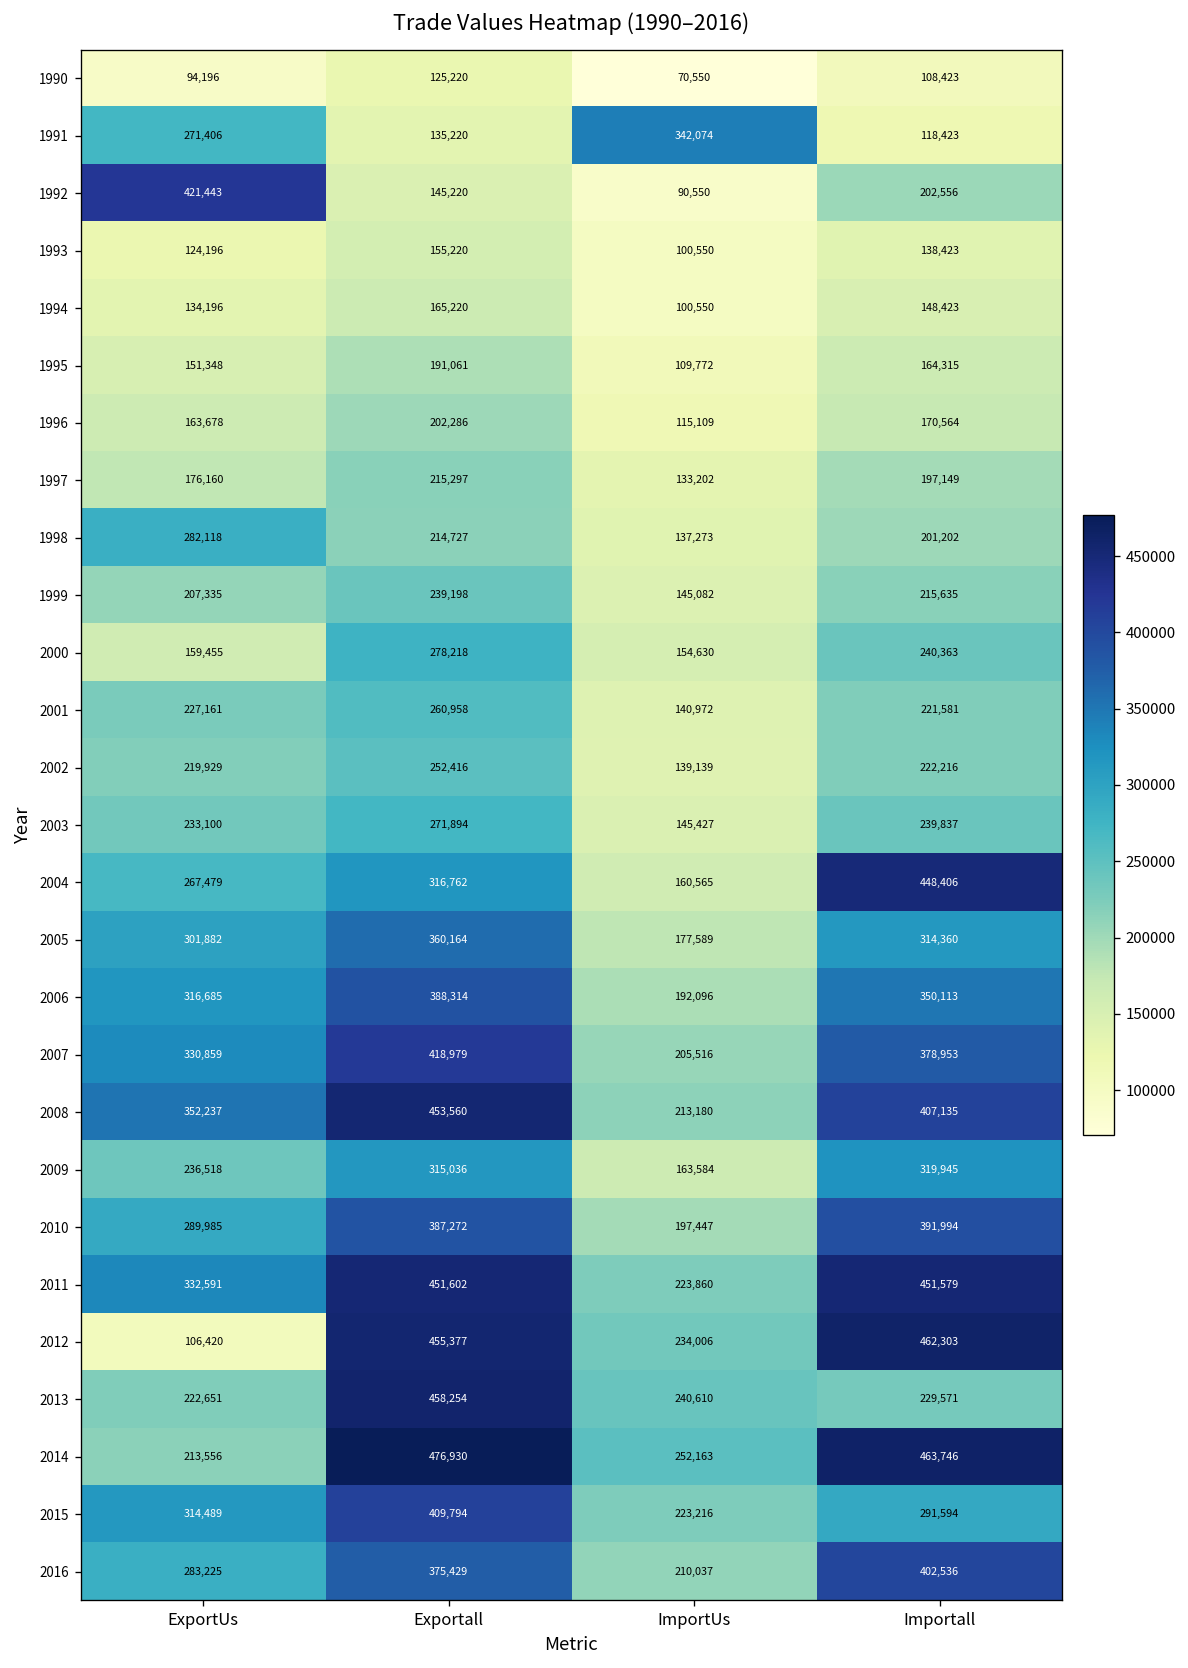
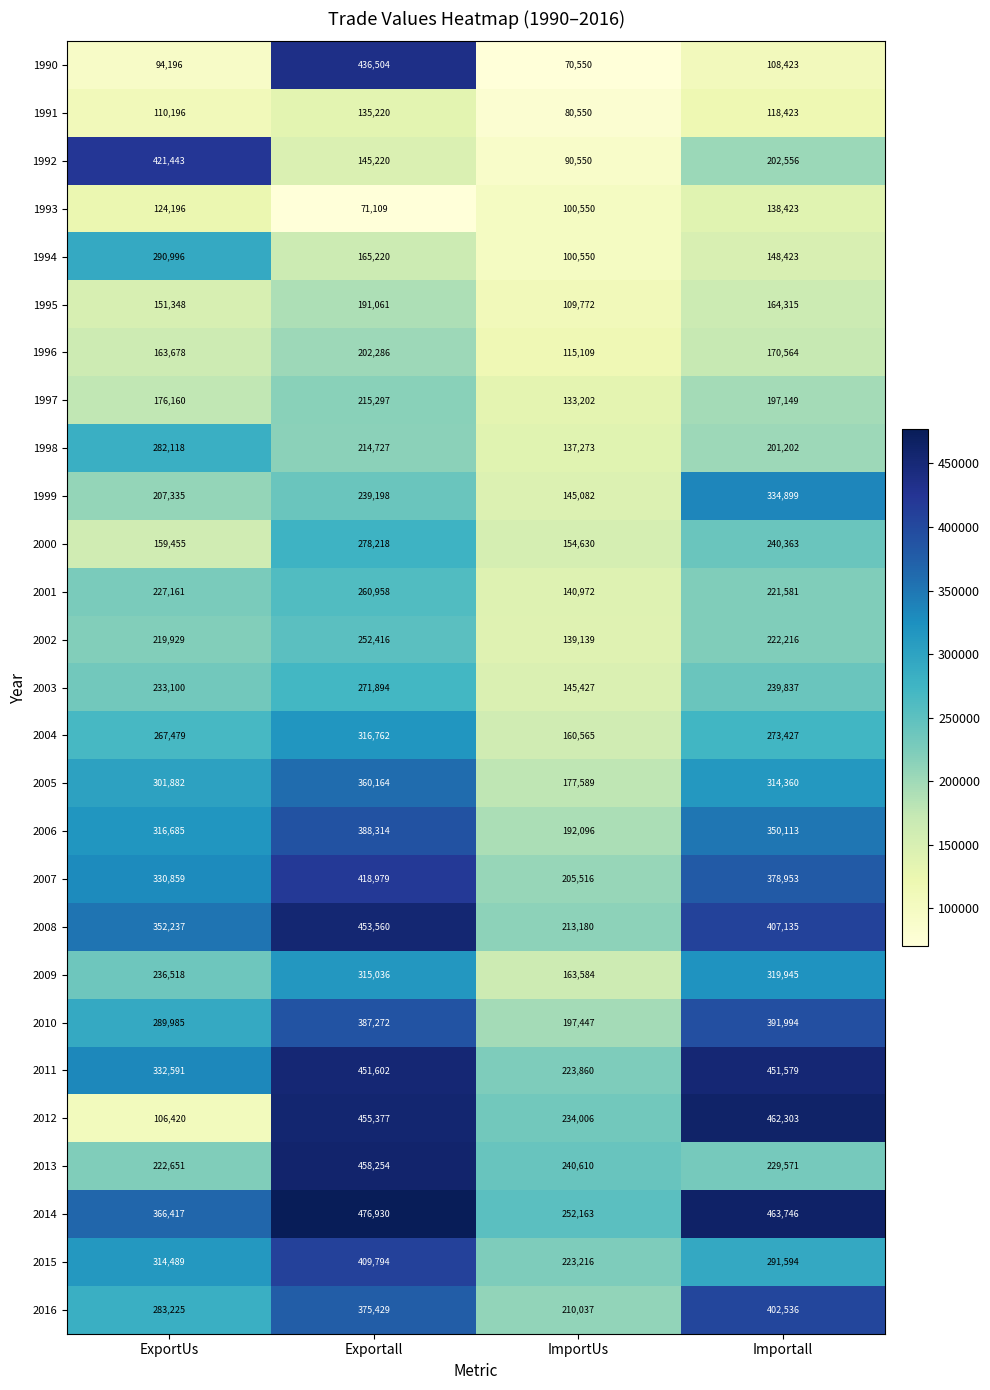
1990, Exportall: 125,220 -> 436,504
1991, ExportUs: 271,406 -> 110,196
1991, ImportUs: 342,074 -> 80,550
1993, Exportall: 155,220 -> 71,109
1994, ExportUs: 134,196 -> 290,996
1999, Importall: 215,635 -> 334,899
2004, Importall: 448,406 -> 273,427
2014, ExportUs: 213,556 -> 366,417
